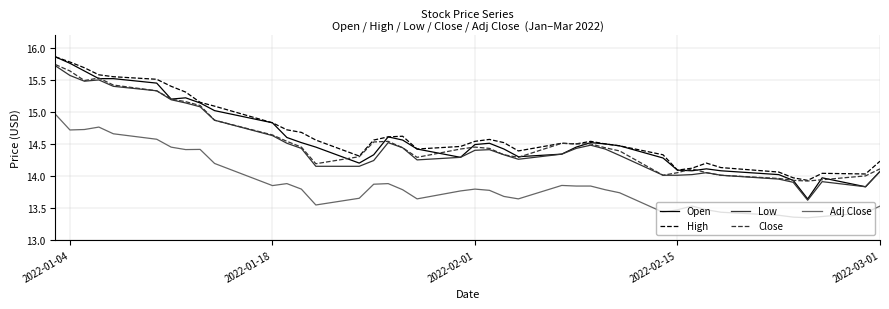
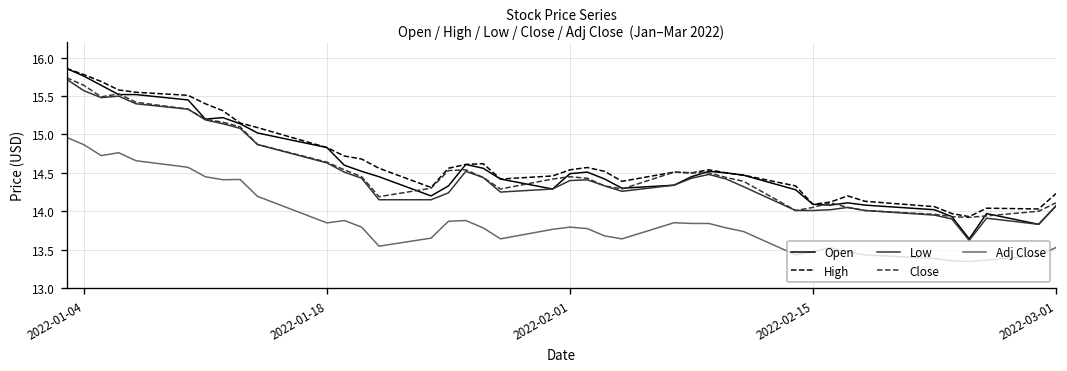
Adj Close, 2022-01-04: 14.7 -> 14.9
